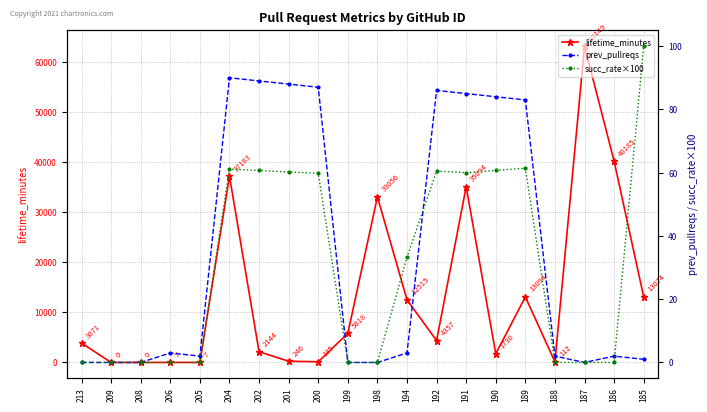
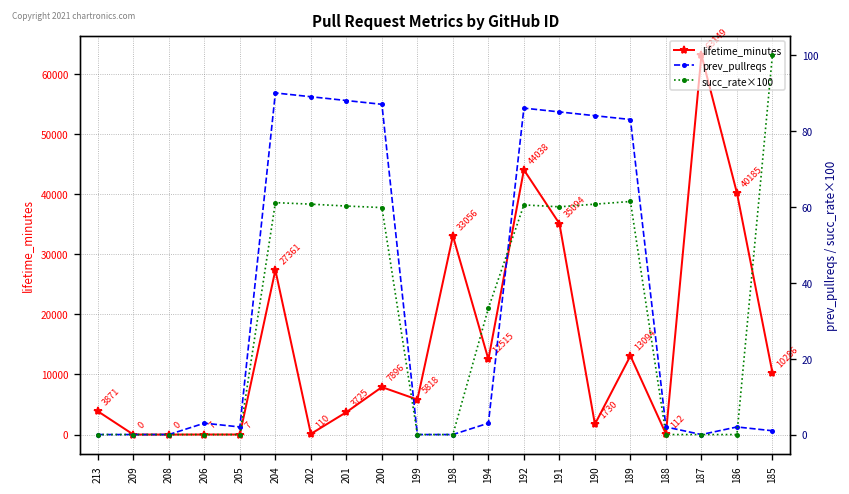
lifetime_minutes, 204: 37183 -> 27361
lifetime_minutes, 202: 2144 -> 110
lifetime_minutes, 201: 246 -> 3725
lifetime_minutes, 200: 135 -> 7896
lifetime_minutes, 192: 4357 -> 44038
lifetime_minutes, 185: 13074 -> 10286
